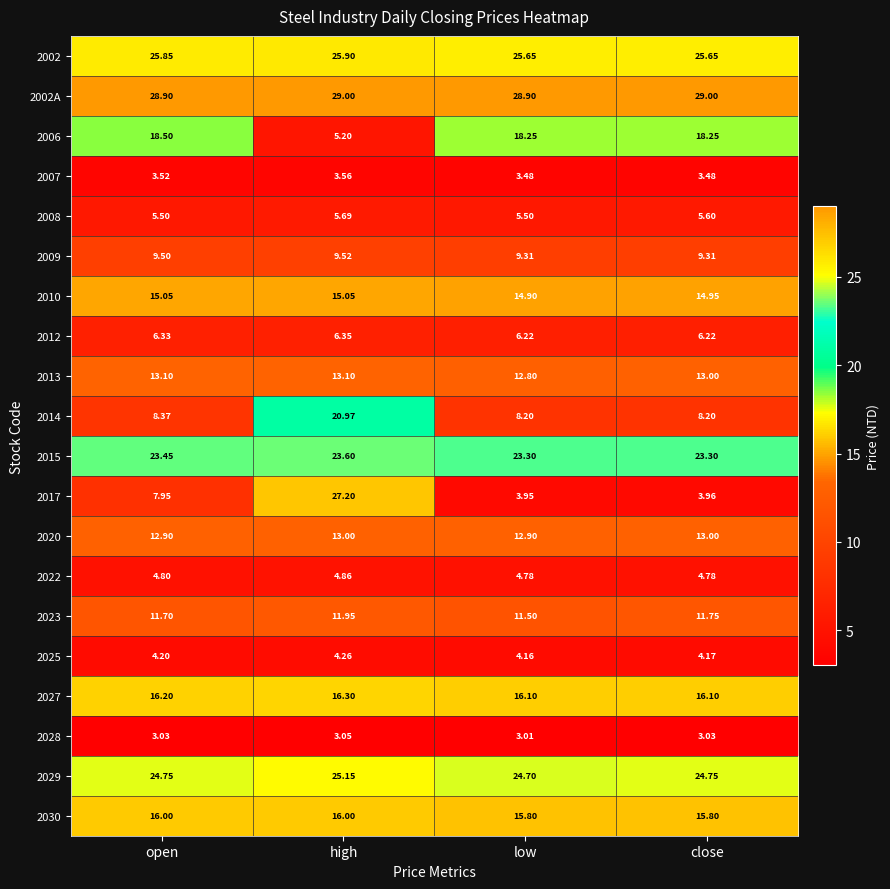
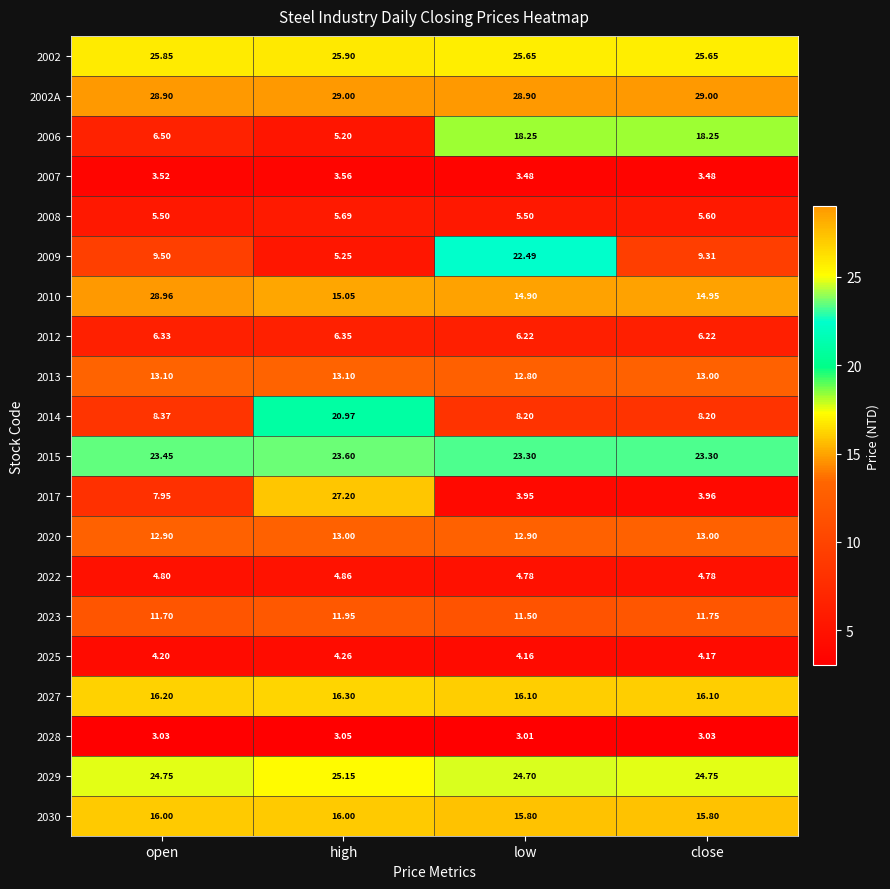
2006, open: 18.50 -> 6.50
2009, high: 9.52 -> 5.25
2009, low: 9.31 -> 22.49
2010, open: 15.05 -> 28.96
